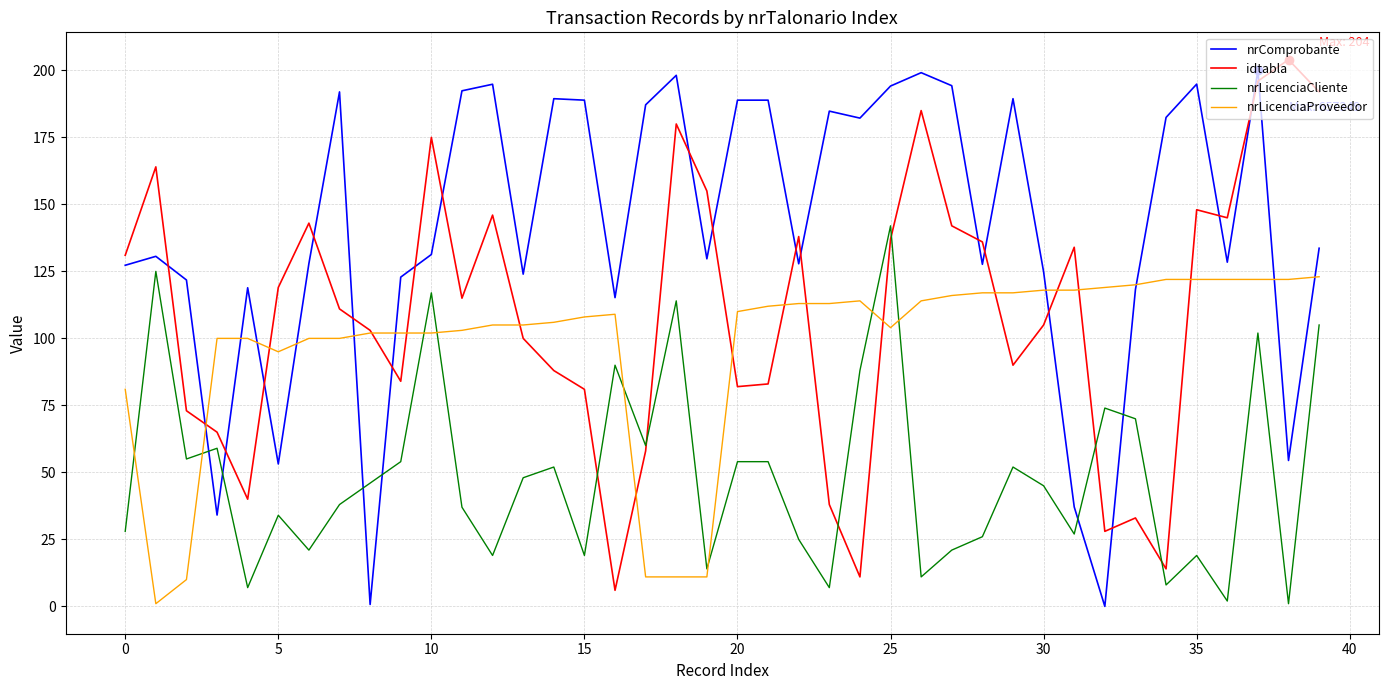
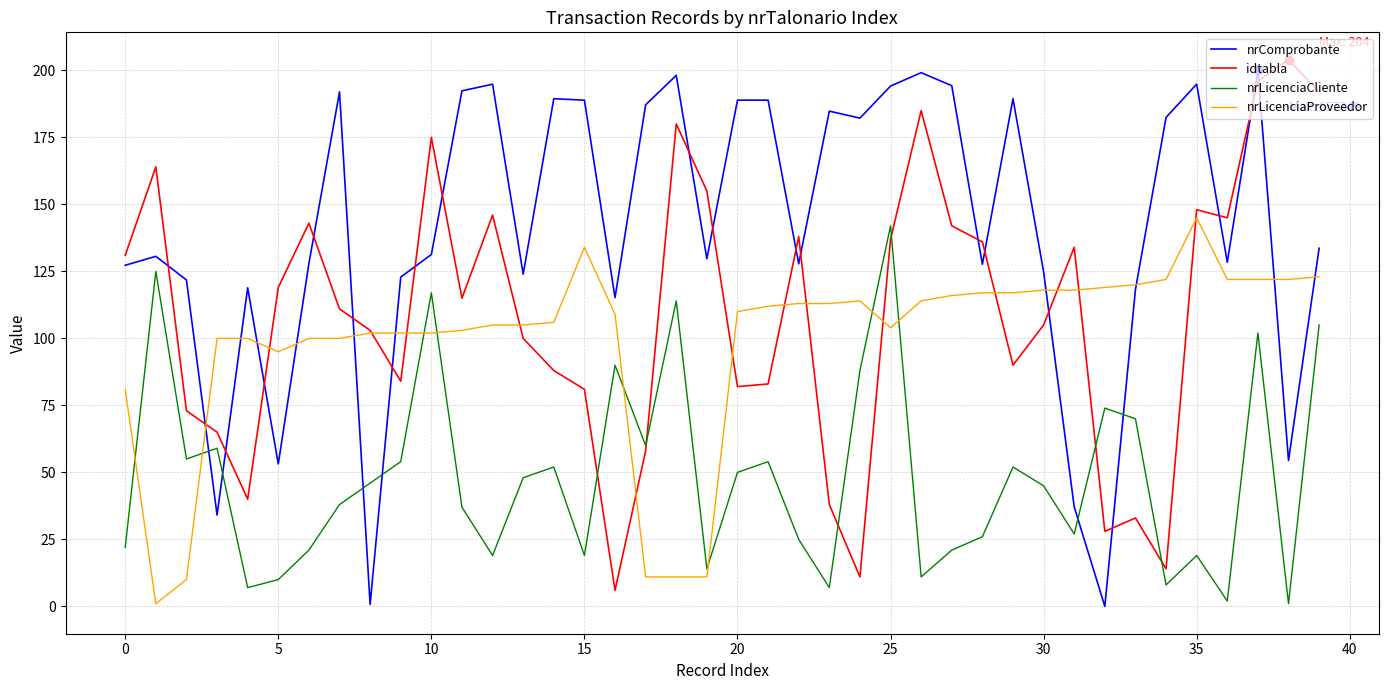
nrLicenciaCliente, 0: 28 -> 22
nrLicenciaCliente, 5: 34 -> 10
nrLicenciaProveedor, 15: 108 -> 134
nrLicenciaCliente, 20: 54 -> 50
nrLicenciaProveedor, 35: 122 -> 145
